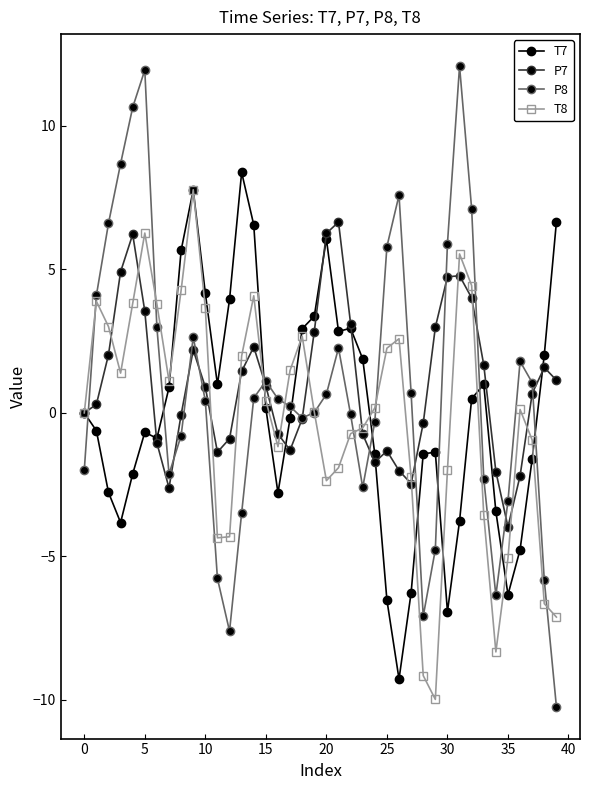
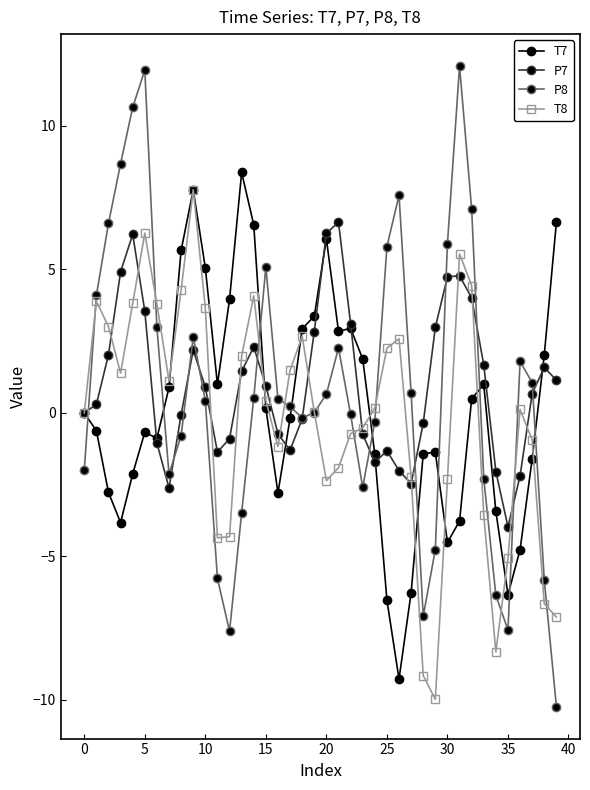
T7, 10: 4.2 -> 5.1
P8, 15: 1.1 -> 5.1
T7, 30: -6.9 -> -4.5
T8, 30: -2.0 -> -2.3
P8, 35: -3.1 -> -7.6
